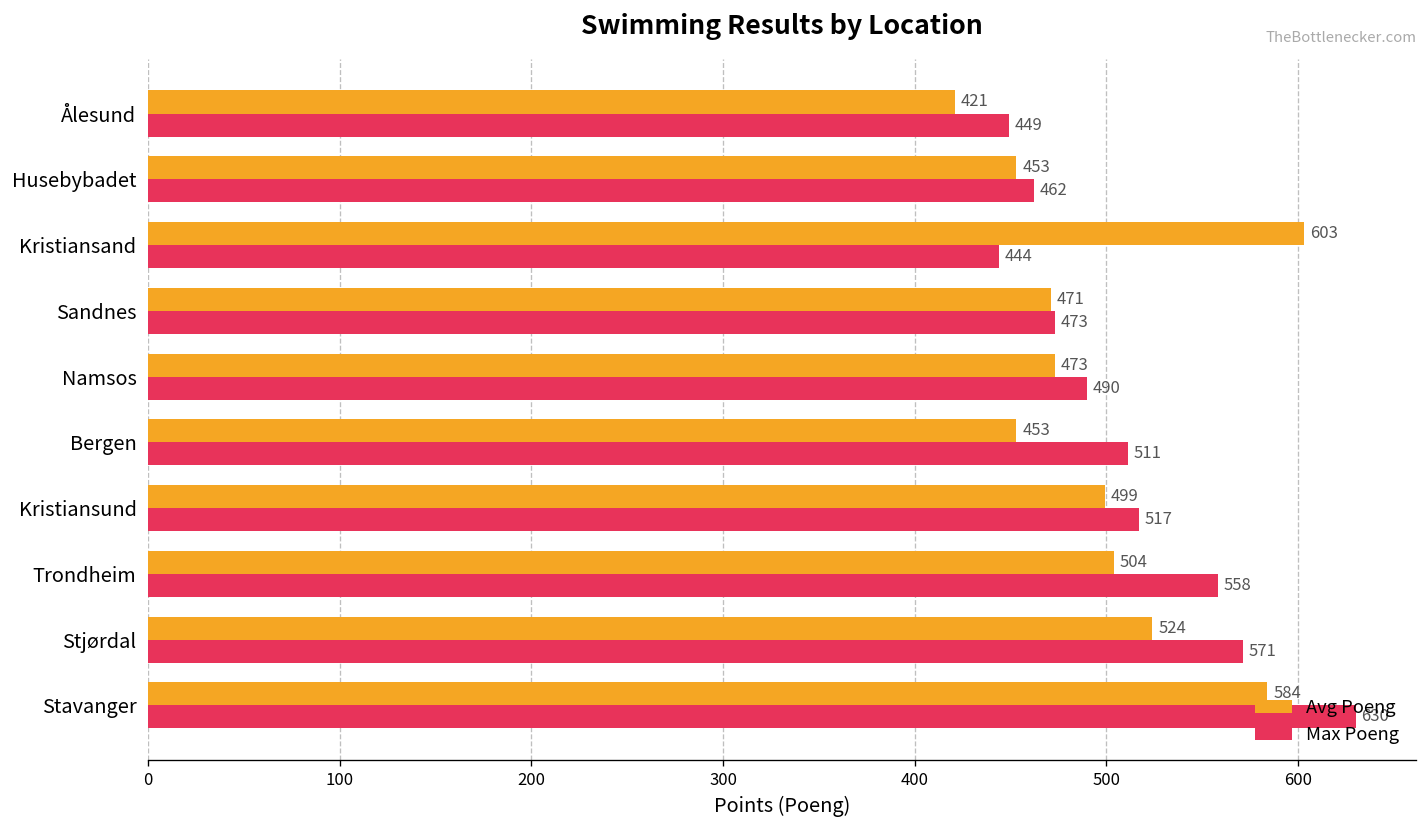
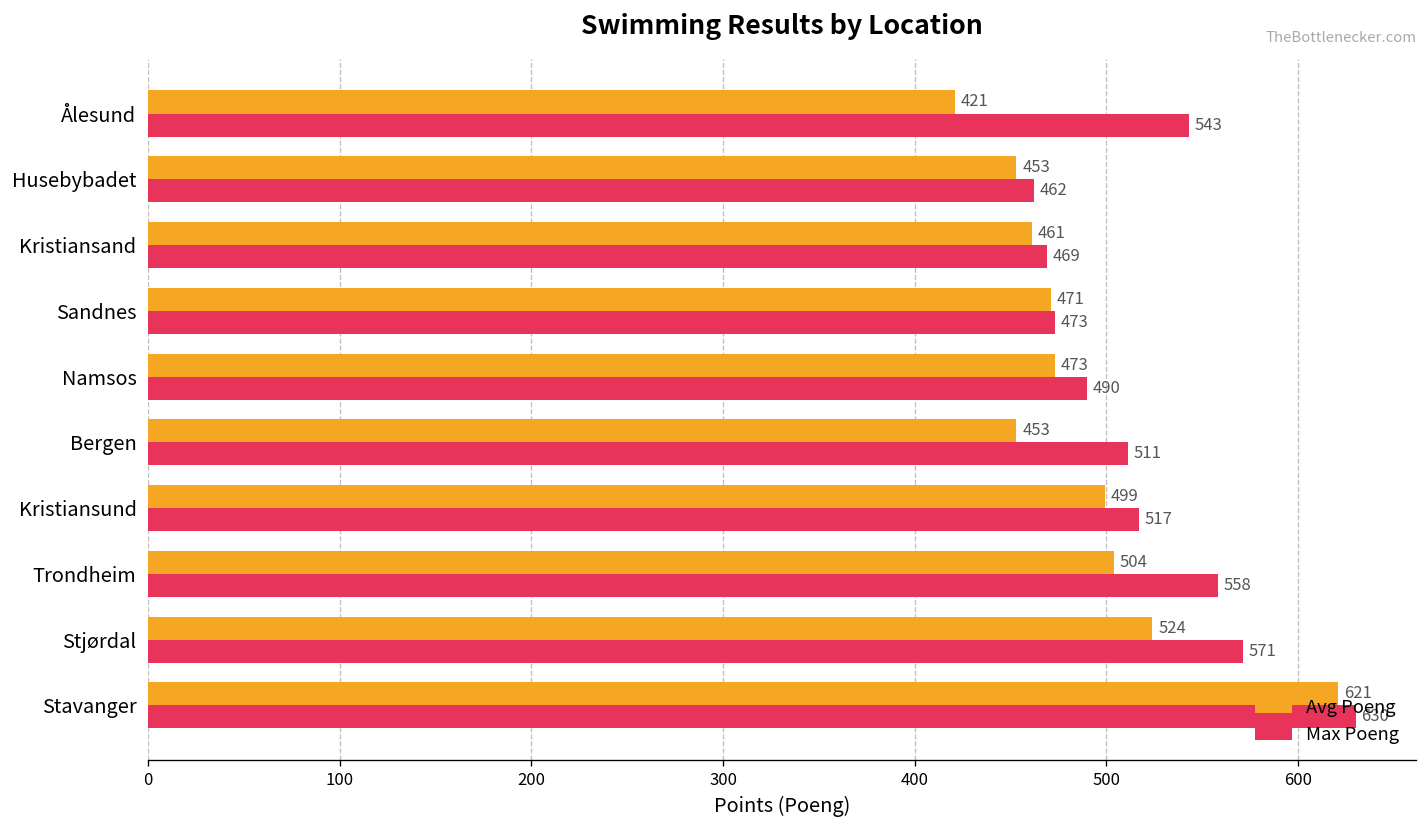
Max Poeng, Ålesund: 449 -> 543
Avg Poeng, Kristiansand: 603 -> 461
Max Poeng, Kristiansand: 444 -> 469
Avg Poeng, Stavanger: 584 -> 621
